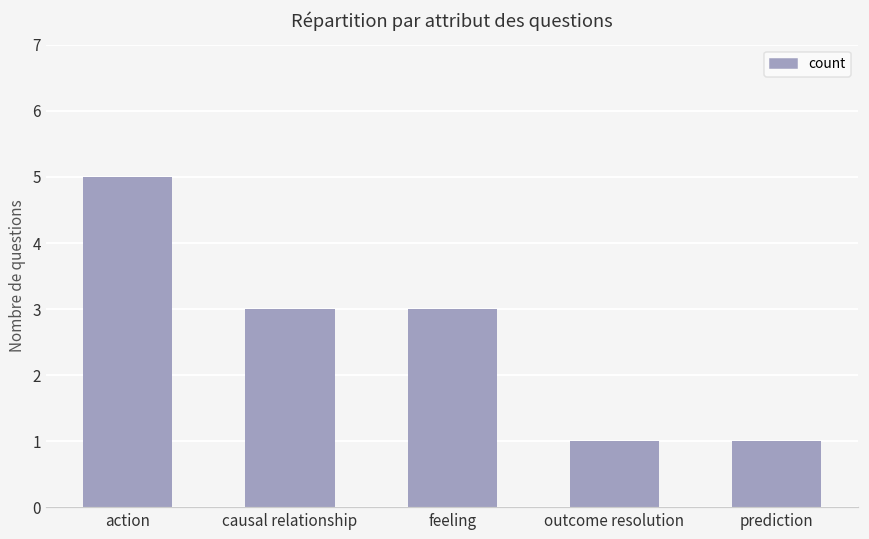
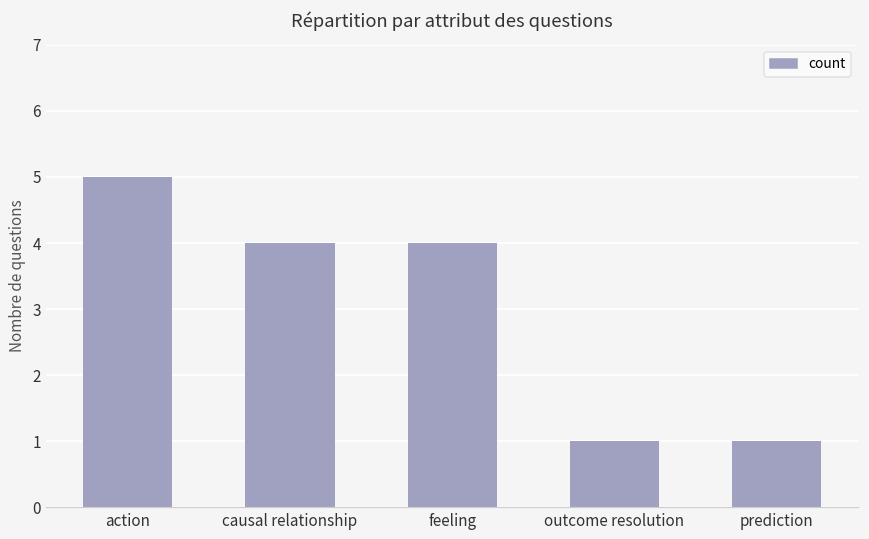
causal relationship: 3 -> 4
feeling: 3 -> 4
